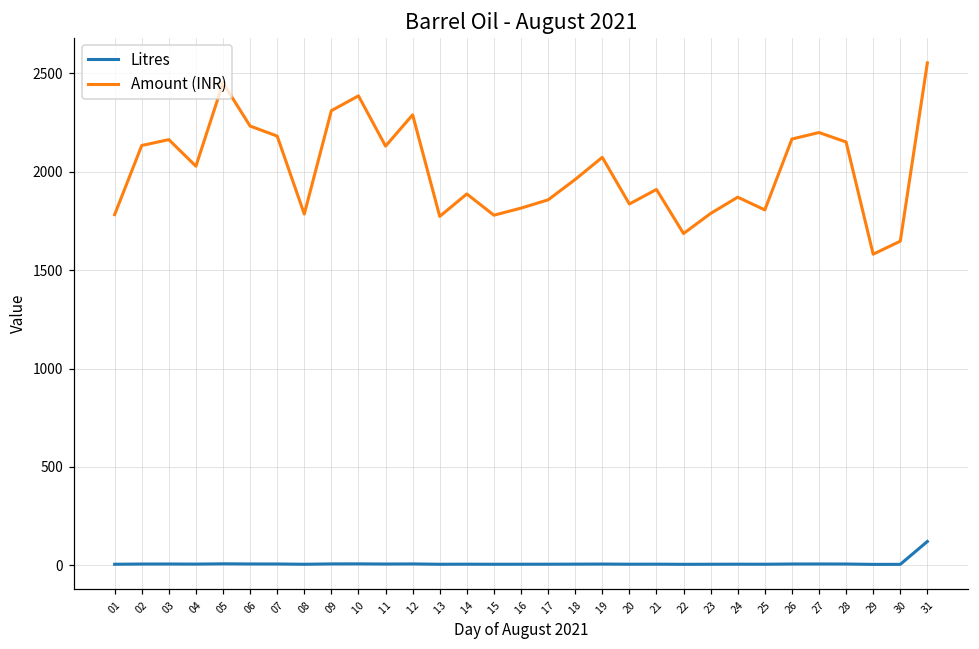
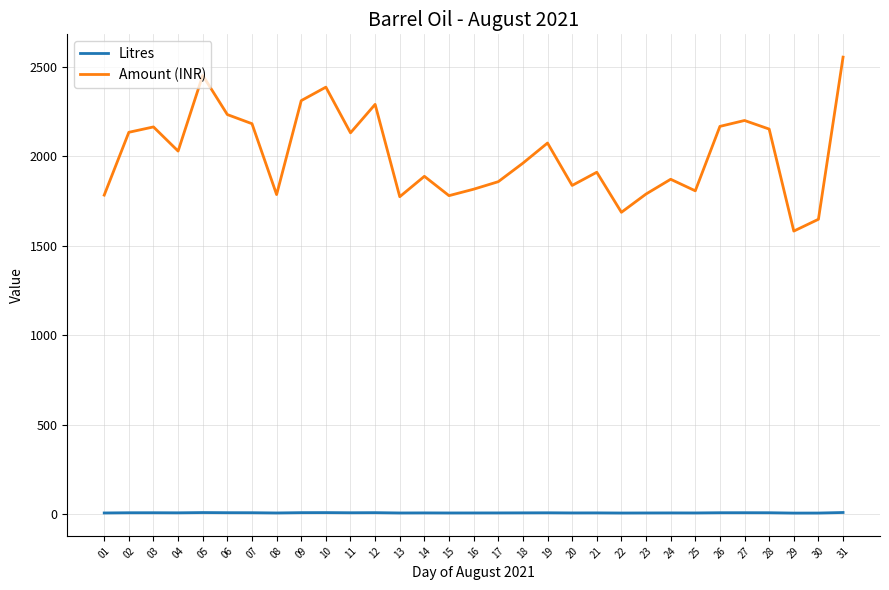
Litres, 31: 120 -> 10
